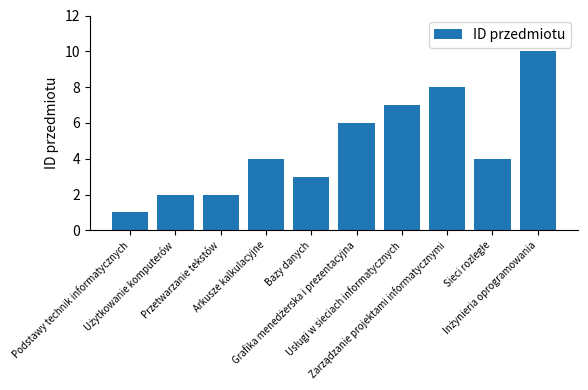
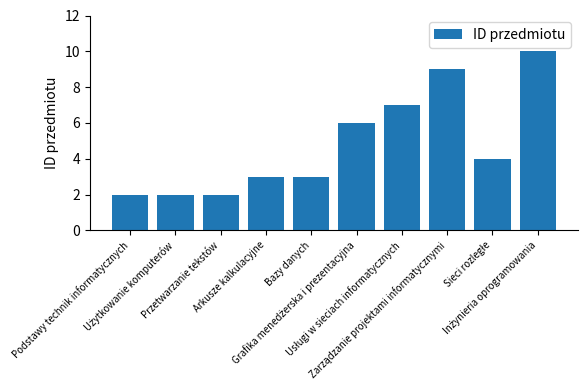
Podstawy technik informatycznych: 1 -> 2
Arkusze kalkulacyjne: 4 -> 3
Zarządzanie projektami informatycznymi: 8 -> 9
